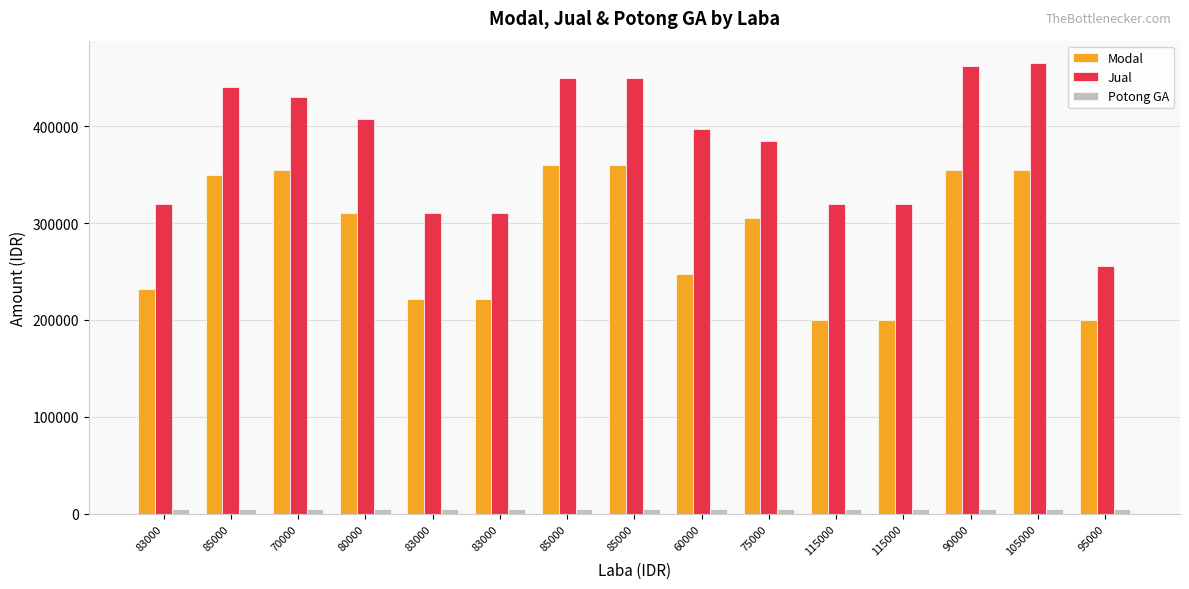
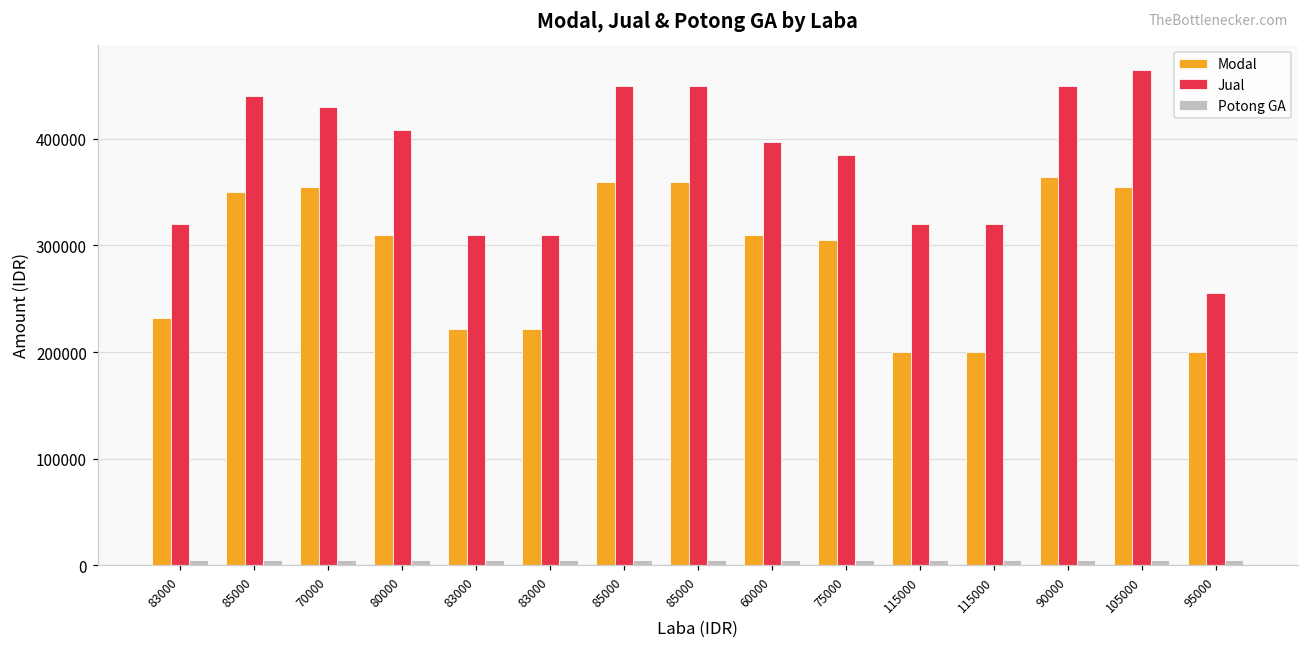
Modal, 60000: 250000 -> 310000
Modal, 90000: 355000 -> 364000
Jual, 90000: 460000 -> 450000
